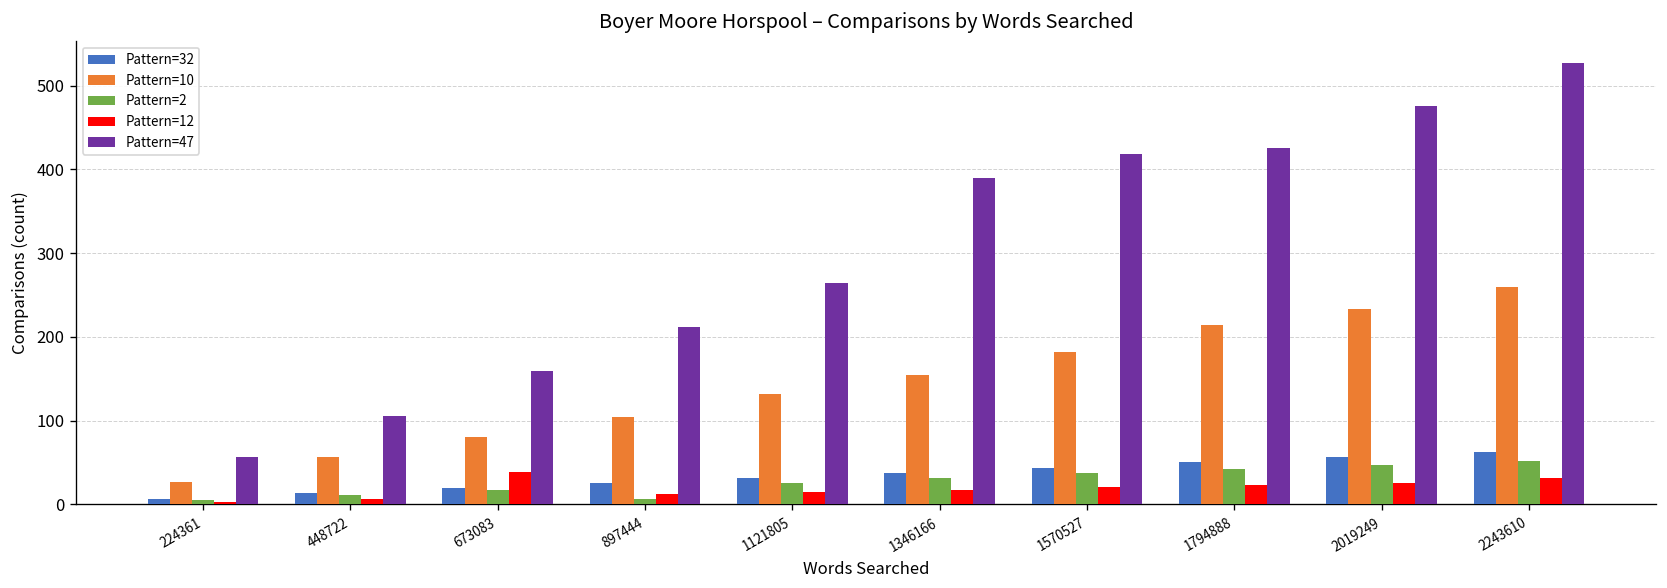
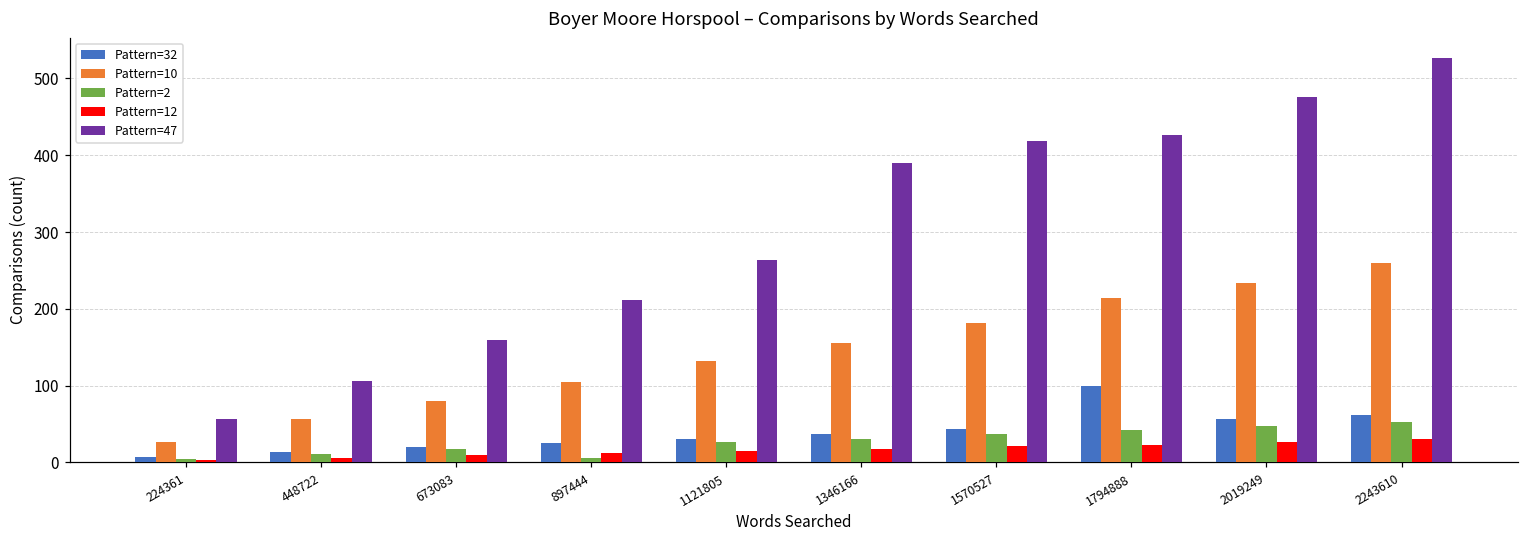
Pattern=12, 673083: 40 -> 10
Pattern=32, 1794888: 50 -> 100
